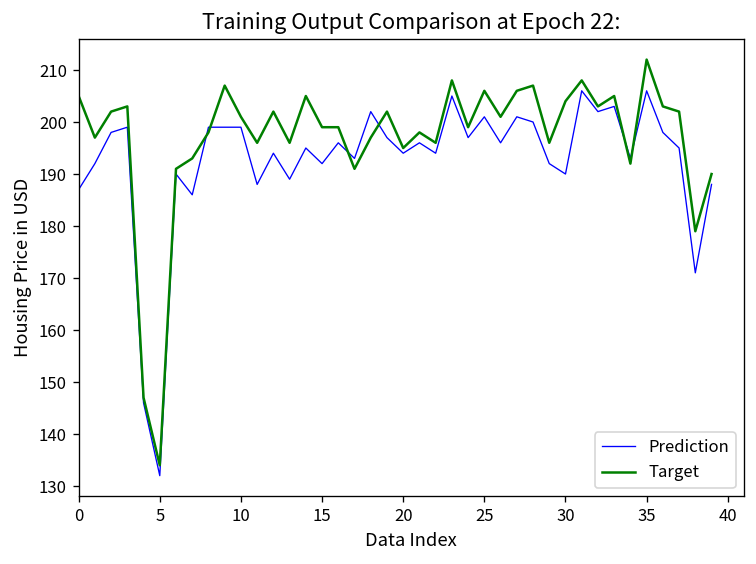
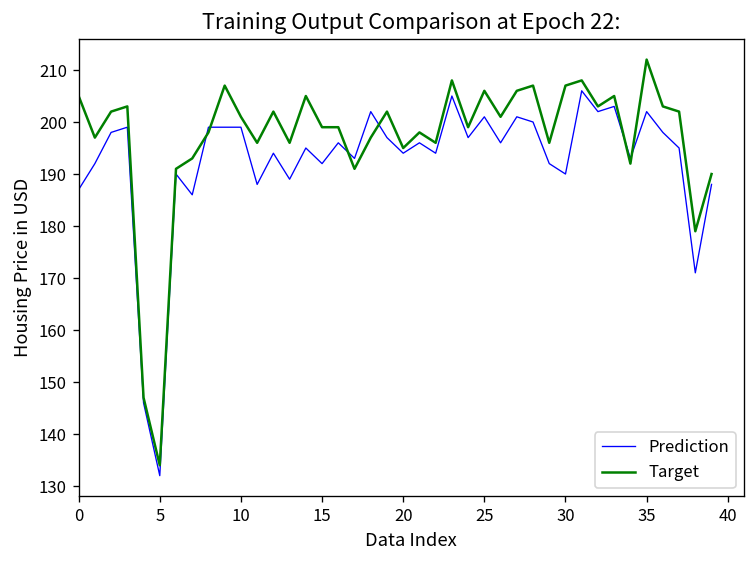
Target, 30: 204 -> 207
Prediction, 35: 206 -> 202
